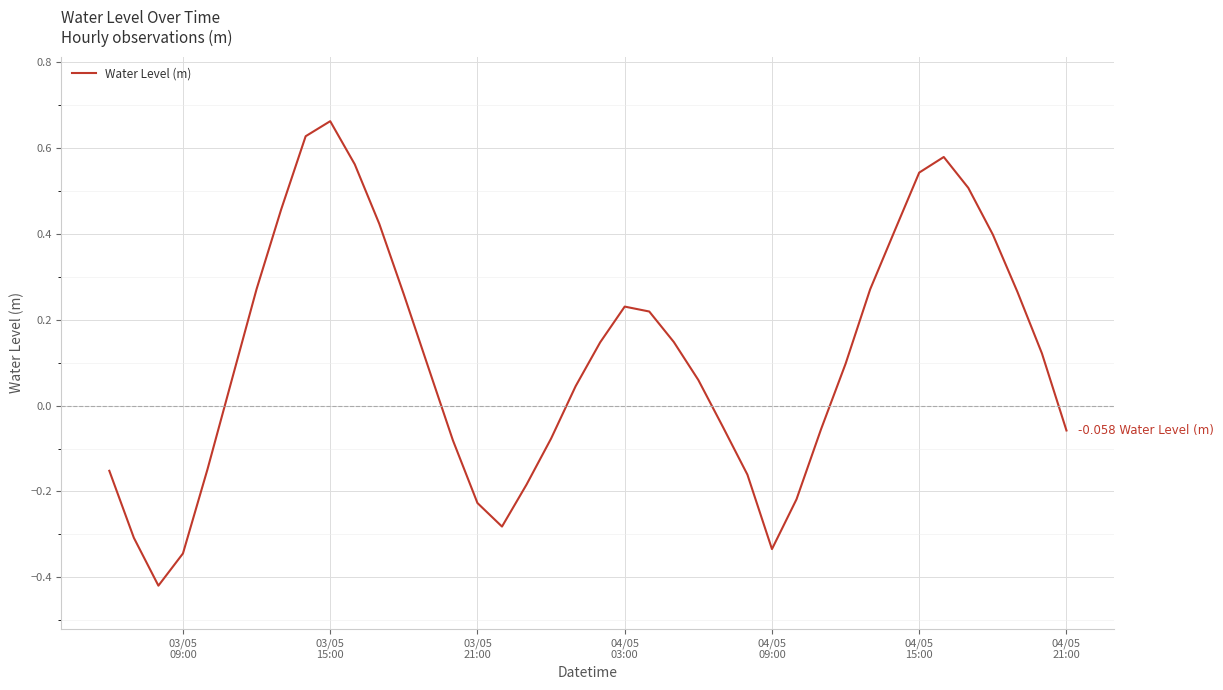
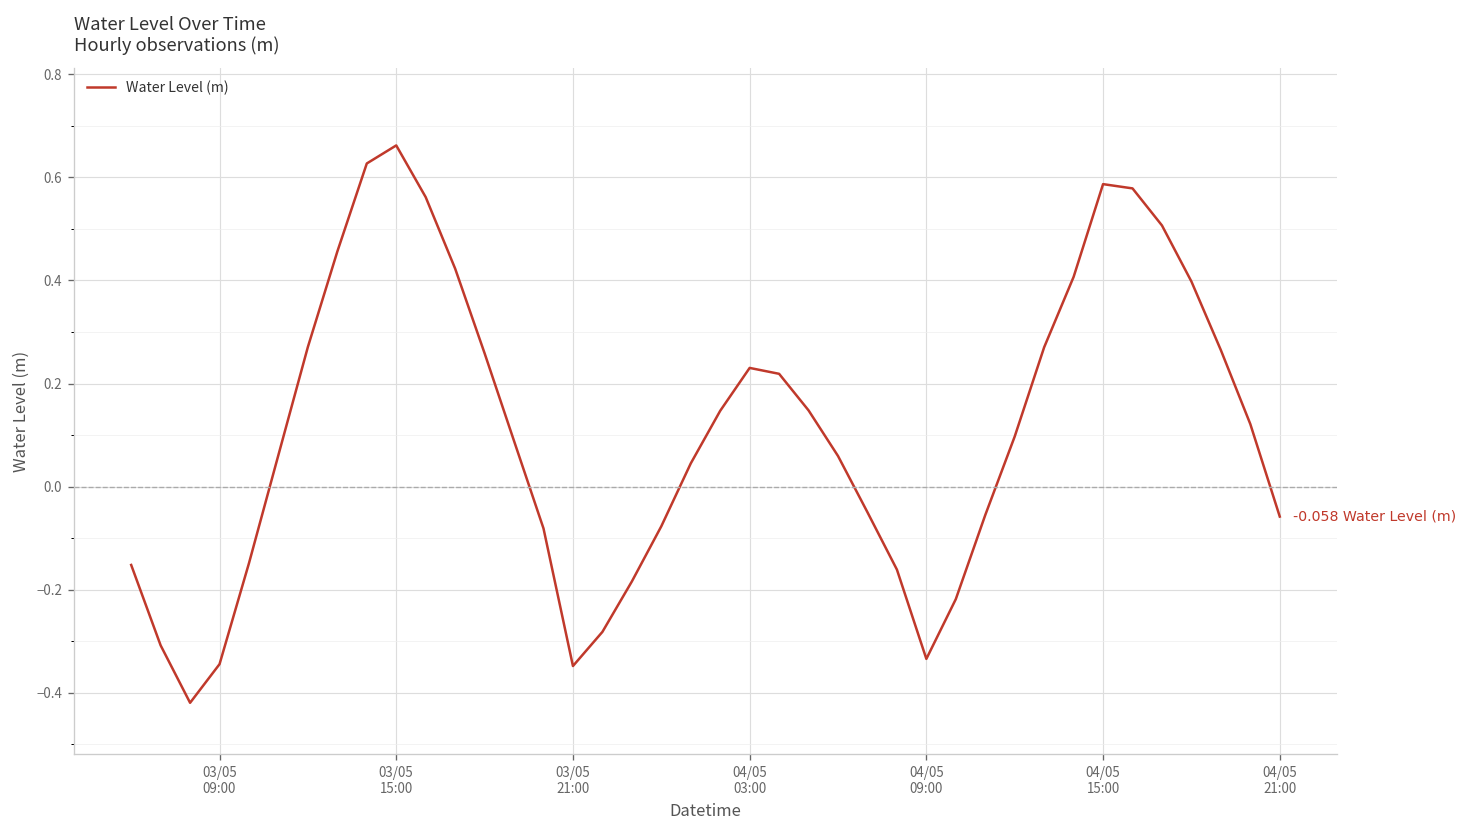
03/05 21:00: -0.23 -> -0.35
04/05 15:00: 0.54 -> 0.59
